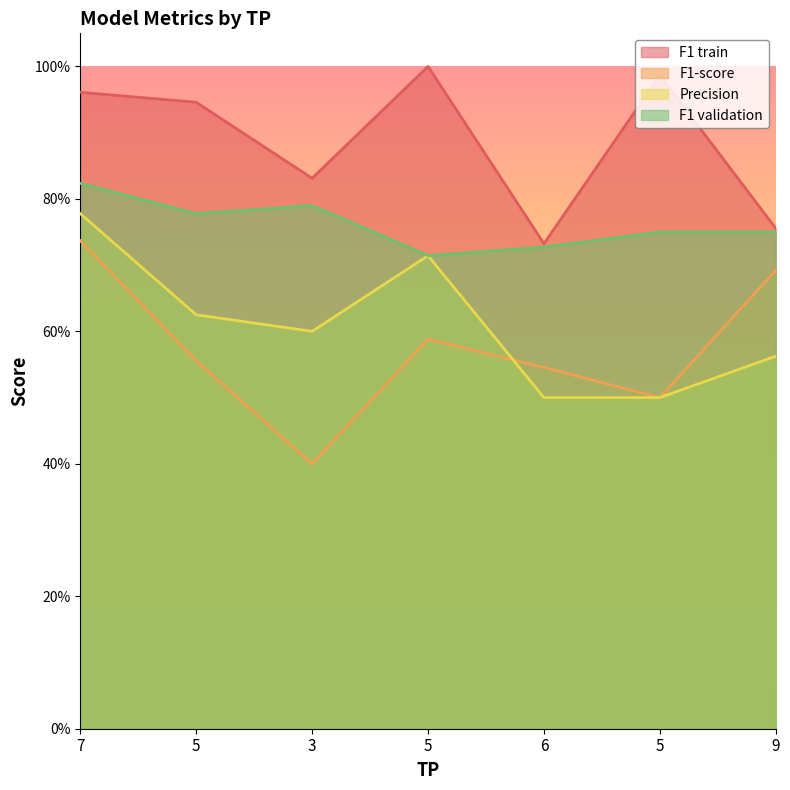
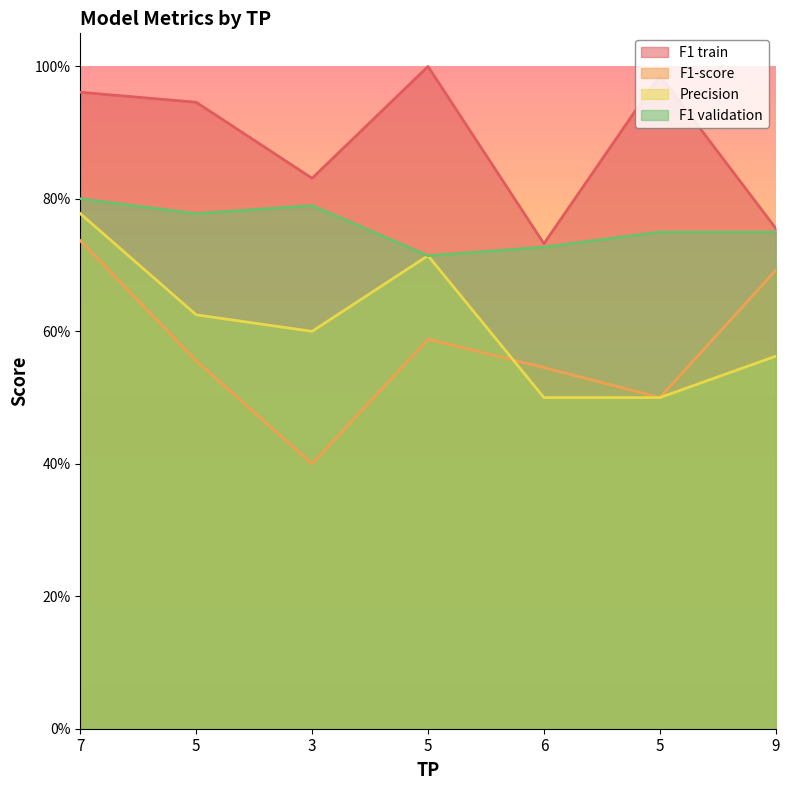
F1 validation, 7: 82% -> 80%
